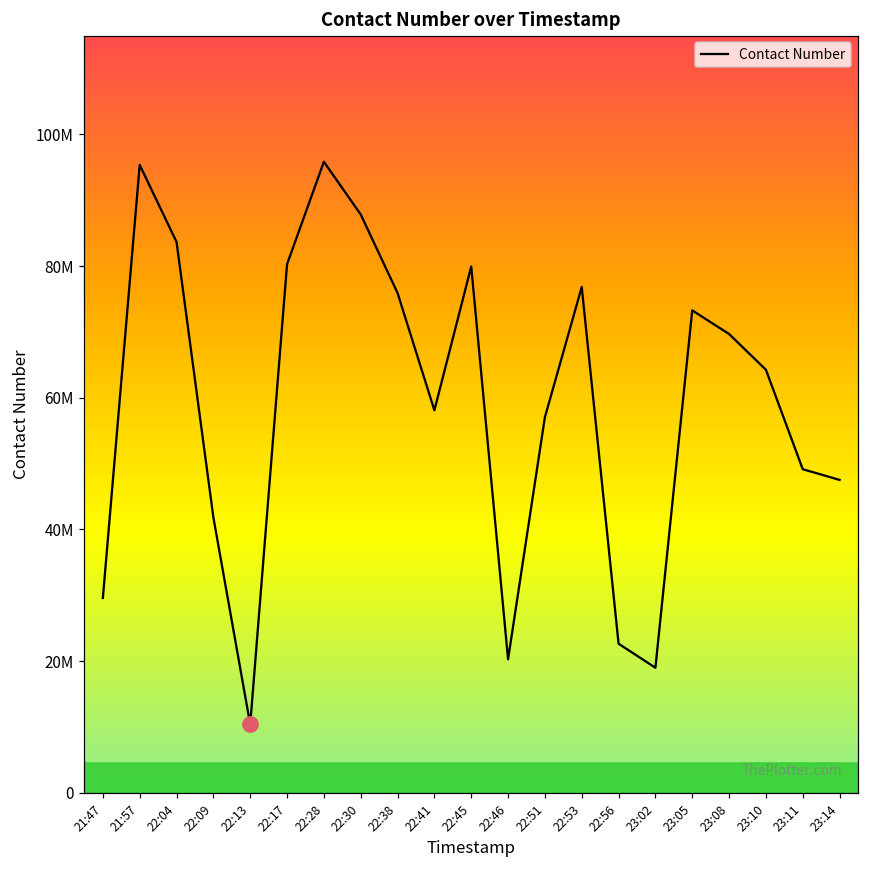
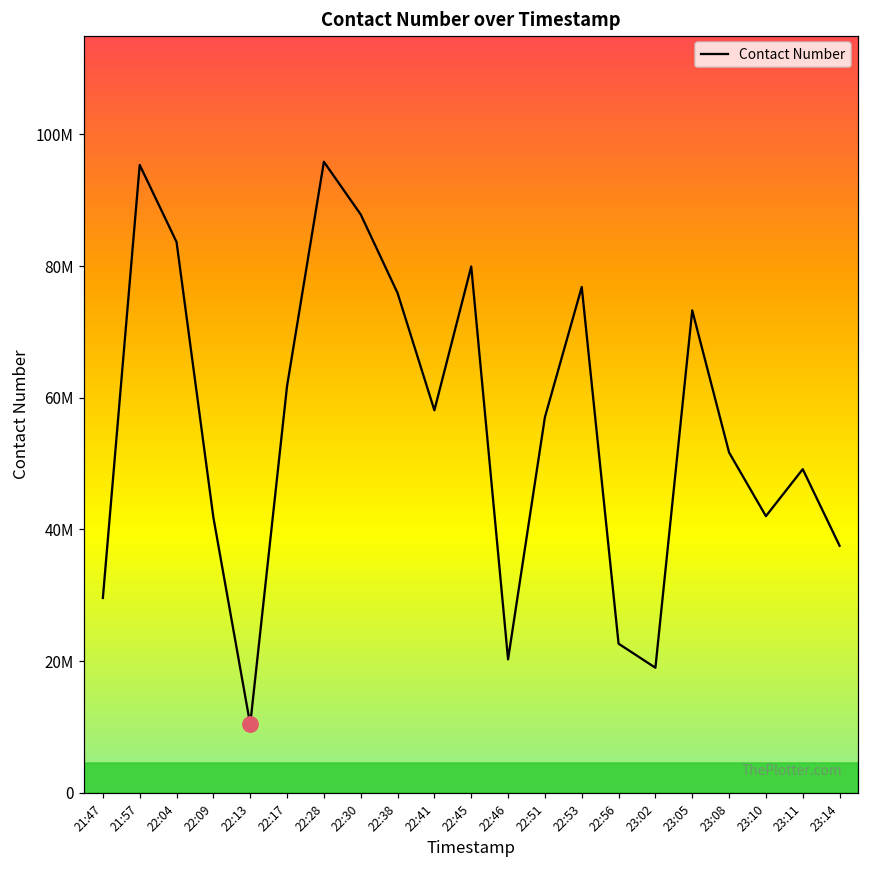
Contact Number, 22:17: 80000000 -> 62000000
Contact Number, 23:08: 70000000 -> 52000000
Contact Number, 23:10: 64000000 -> 42000000
Contact Number, 23:14: 48000000 -> 38000000
